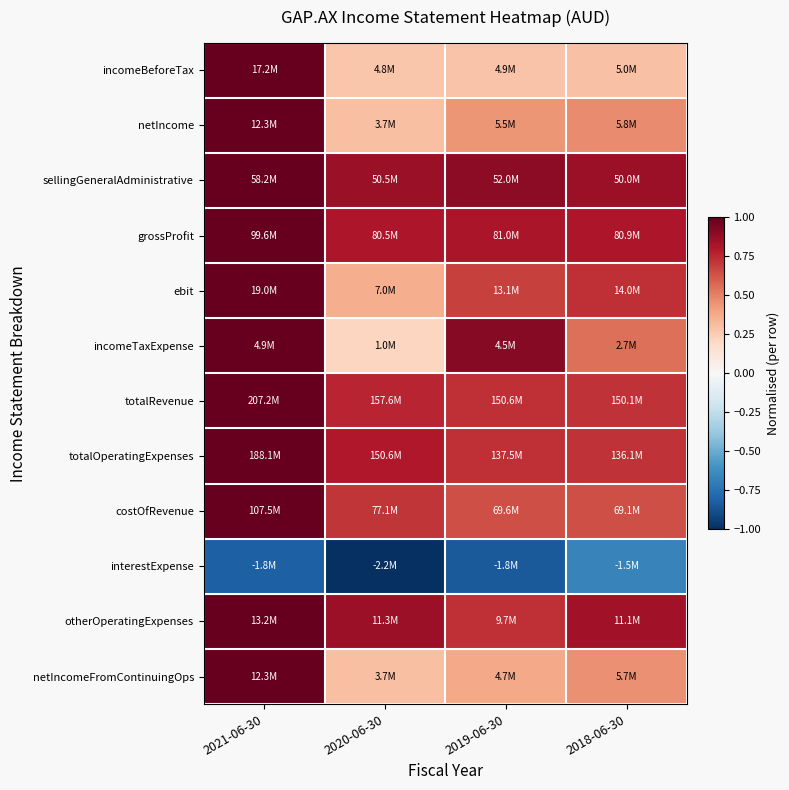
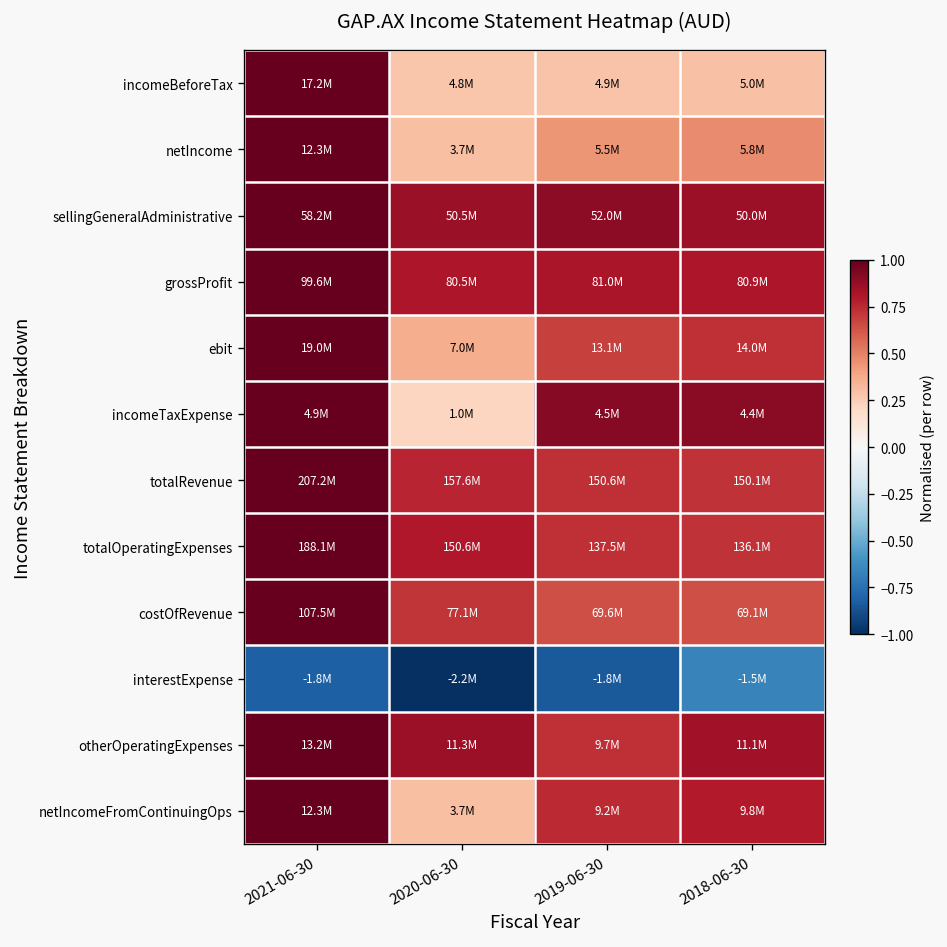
incomeTaxExpense, 2018-06-30: 2.7M -> 4.4M
netIncomeFromContinuingOps, 2019-06-30: 4.7M -> 9.2M
netIncomeFromContinuingOps, 2018-06-30: 5.7M -> 9.8M
